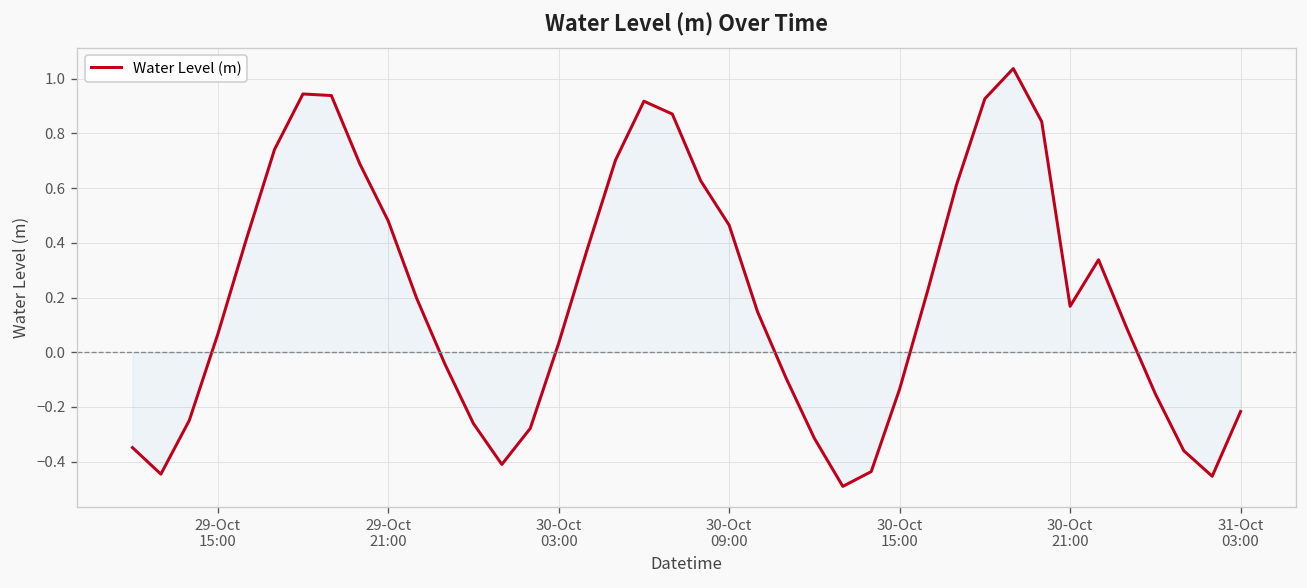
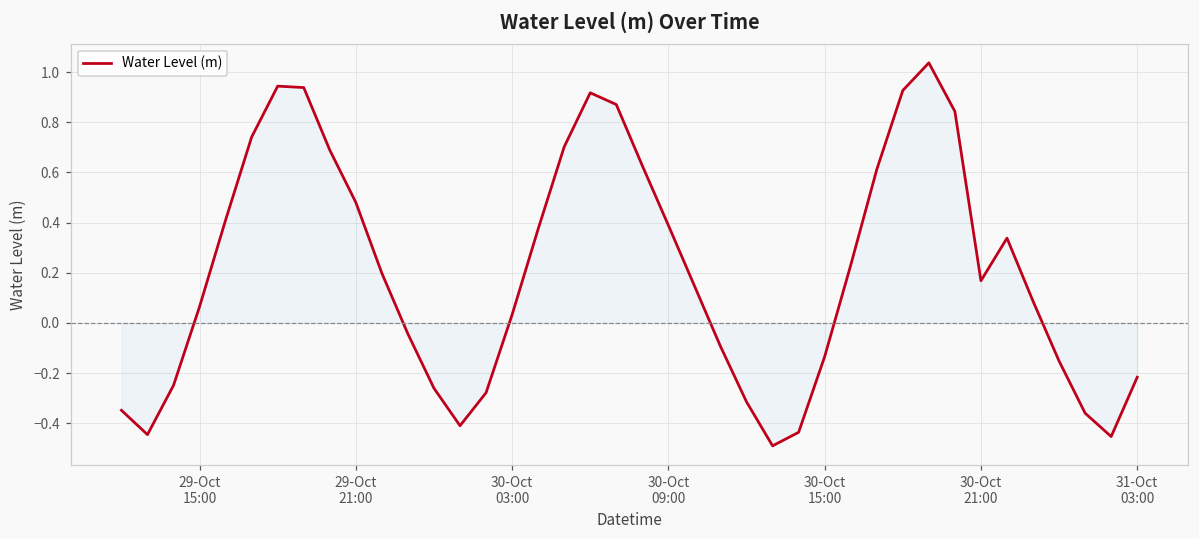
Water Level (m), 30-Oct 09:00: 0.46 -> 0.39
